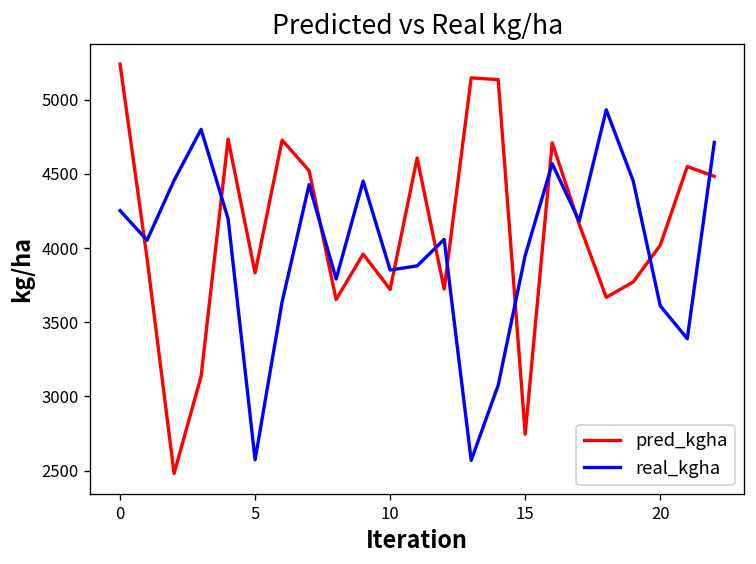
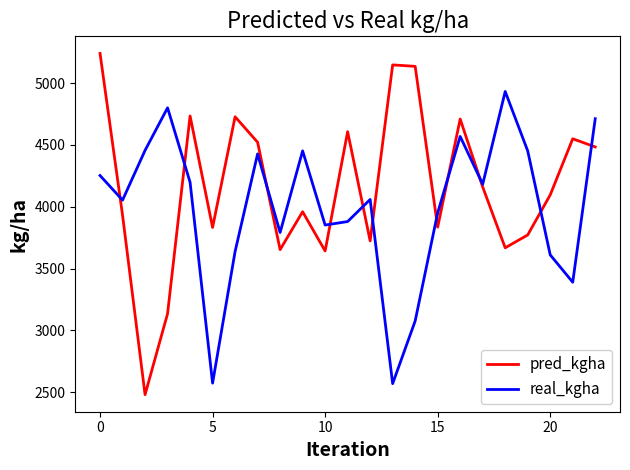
pred_kgha, 10: 3720 -> 3640
pred_kgha, 15: 2740 -> 3830
pred_kgha, 20: 4020 -> 4100
